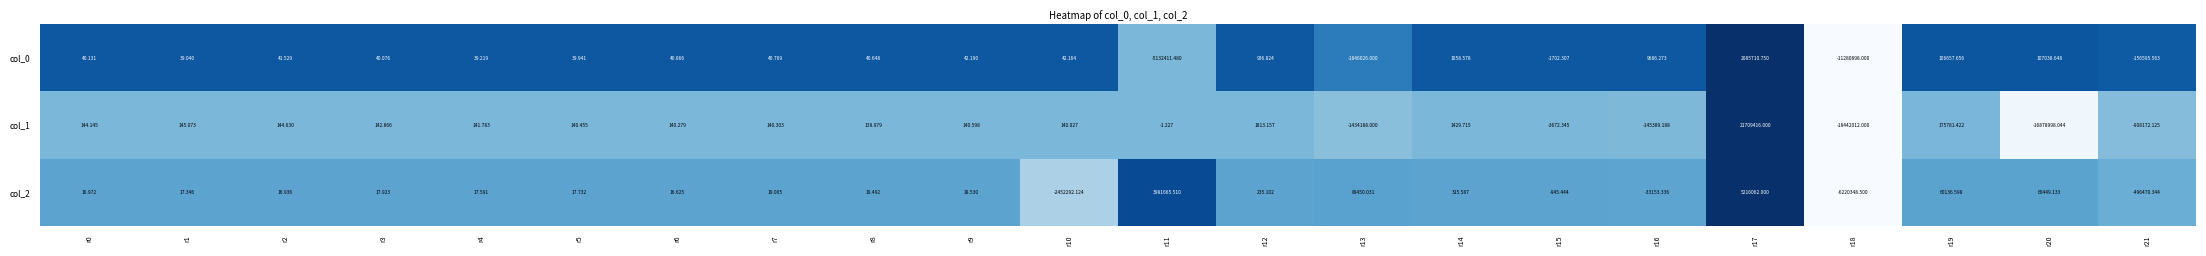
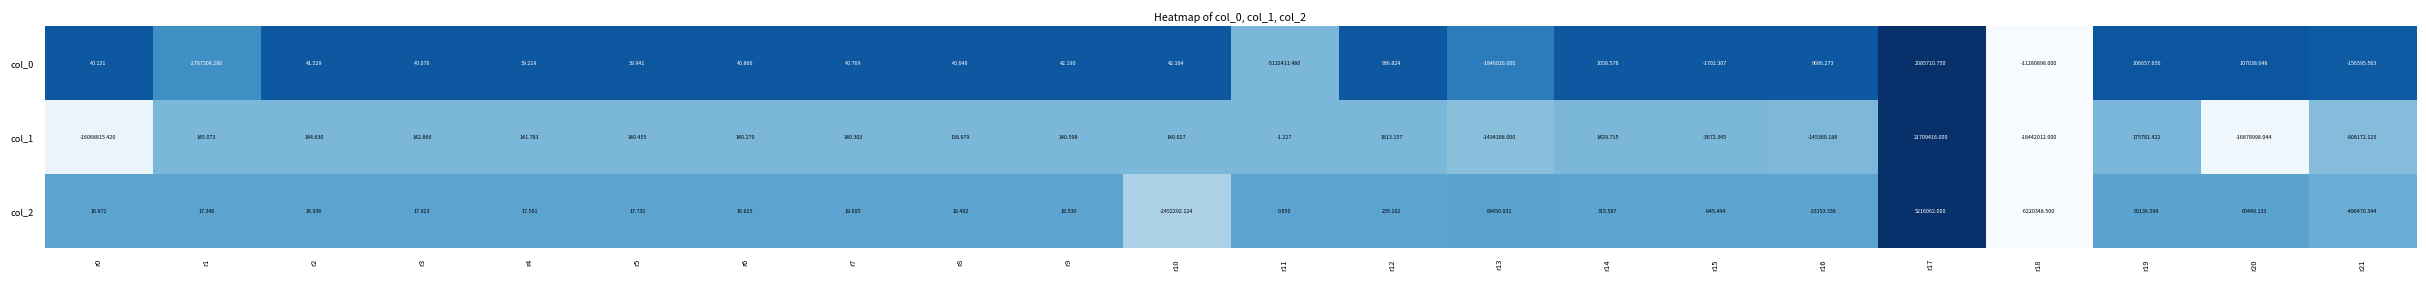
col_0, r1: 39.040 -> -2787308.280
col_1, r0: 144.145 -> -16068815.420
col_2, r11: 3981665.510 -> 0.050
